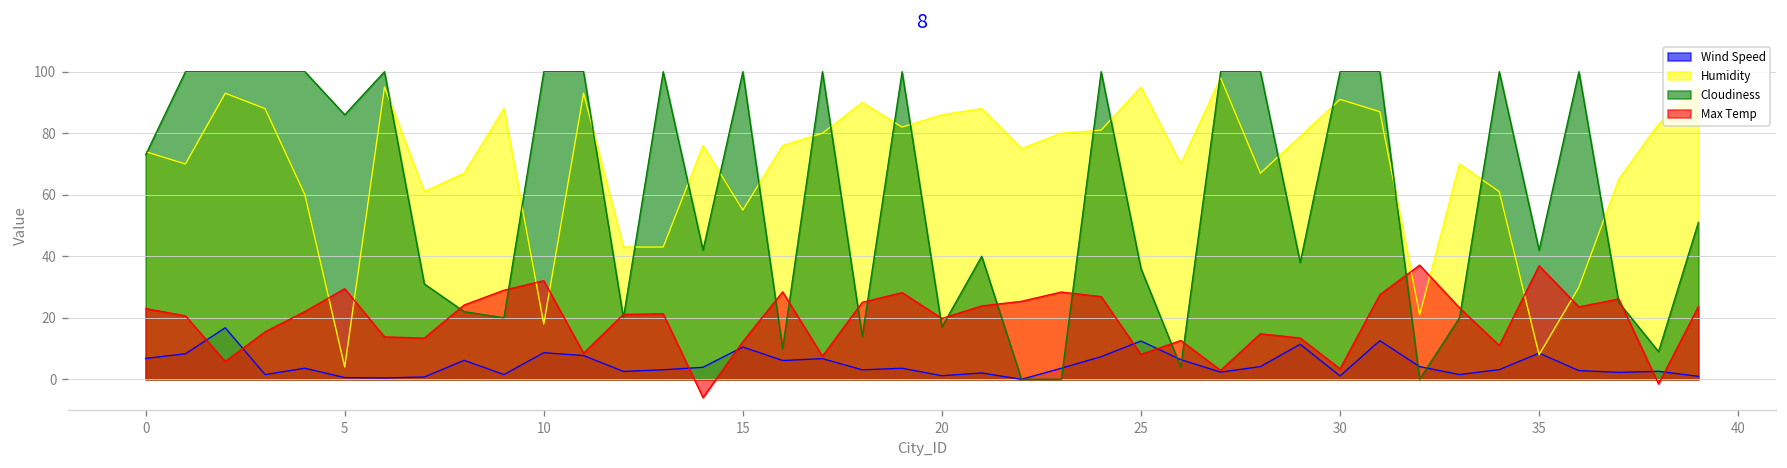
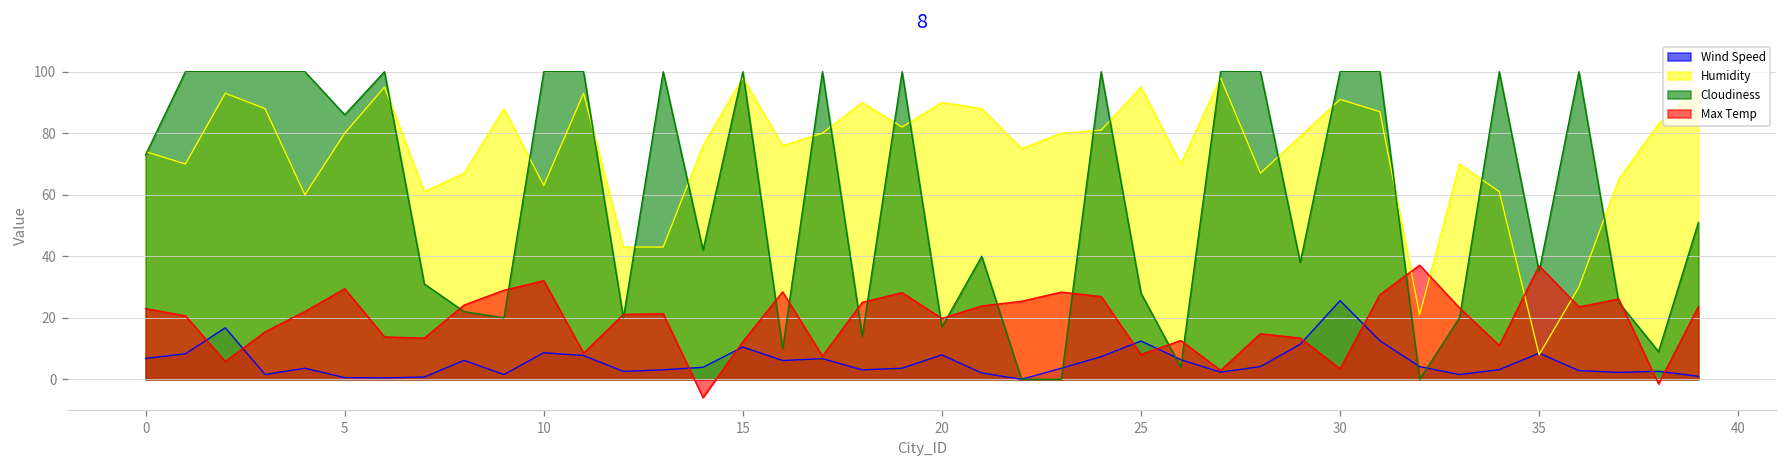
Humidity, 5: 4 -> 80
Humidity, 10: 18 -> 63
Humidity, 15: 55 -> 98
Wind Speed, 20: 1 -> 8
Humidity, 20: 86 -> 90
Cloudiness, 25: 36 -> 28
Wind Speed, 30: 1 -> 26
Cloudiness, 35: 42 -> 35
